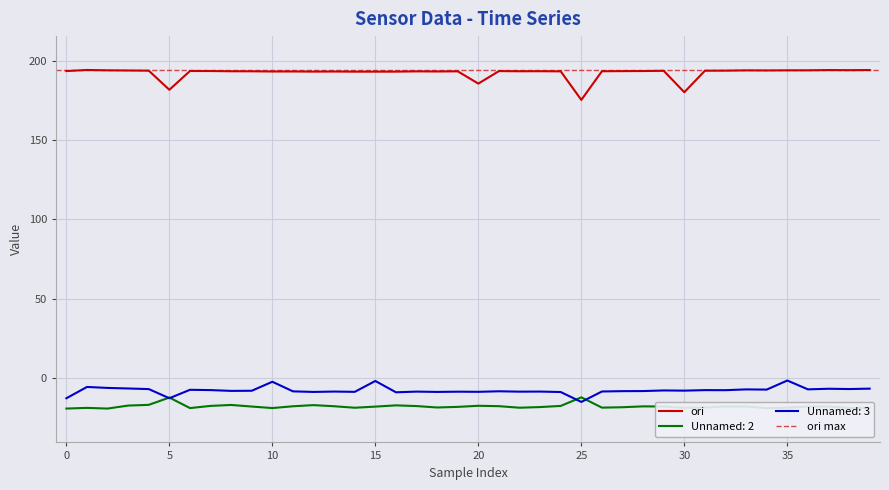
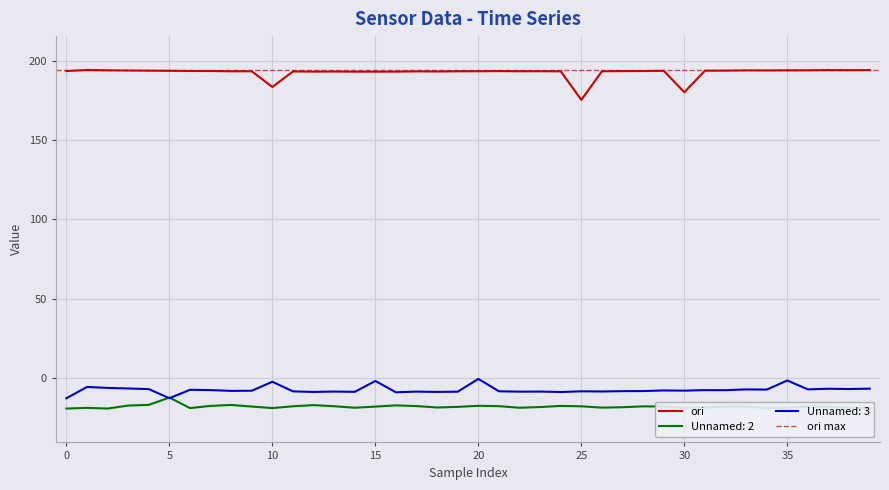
ori, 5: 182 -> 194
ori, 10: 193 -> 183
ori, 20: 186 -> 193
Unnamed: 3, 20: -9 -> -1
Unnamed: 2, 25: -12 -> -18
Unnamed: 3, 25: -15 -> -8
